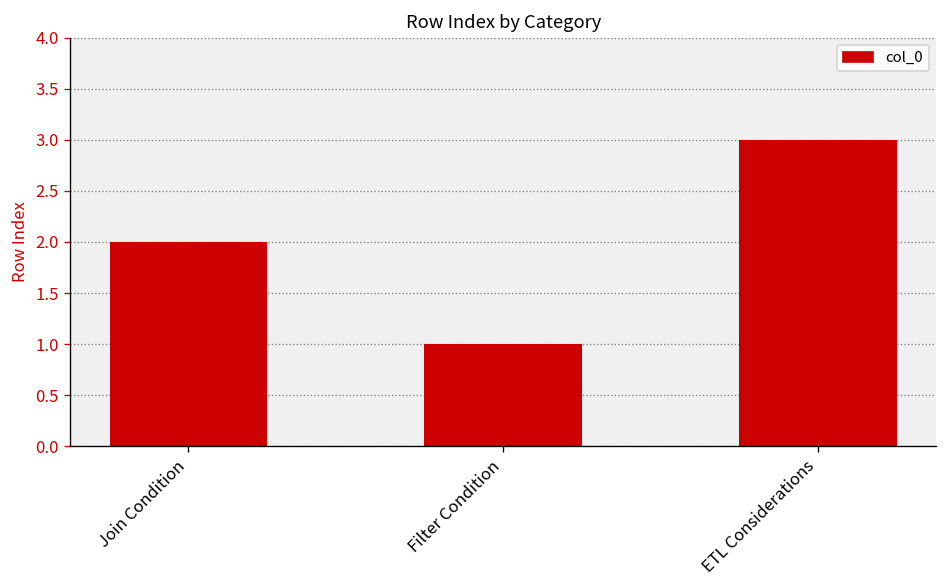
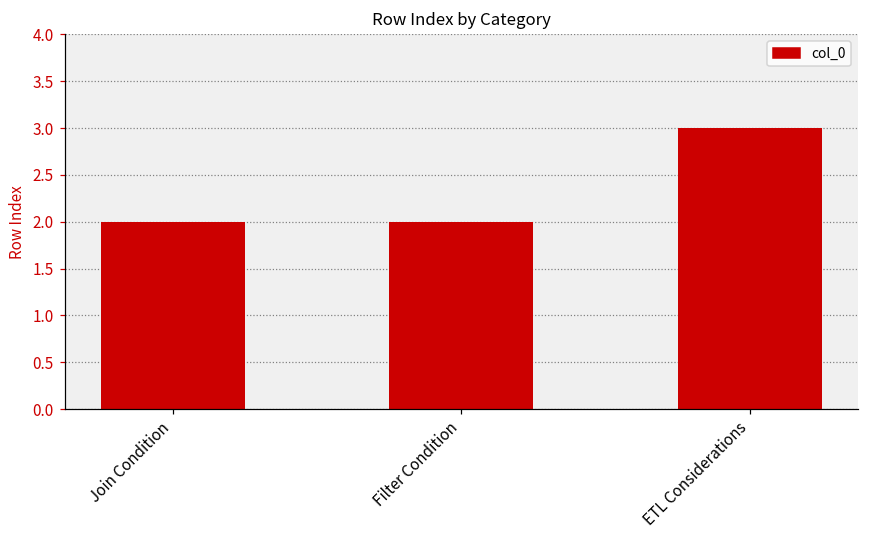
Filter Condition: 1 -> 2
